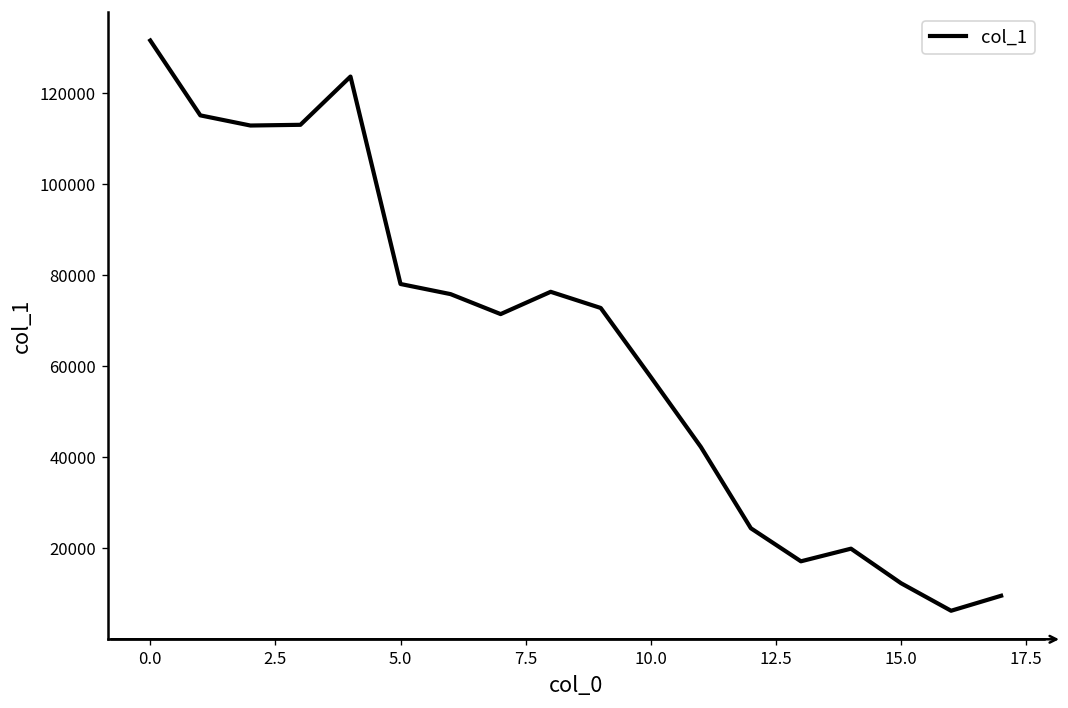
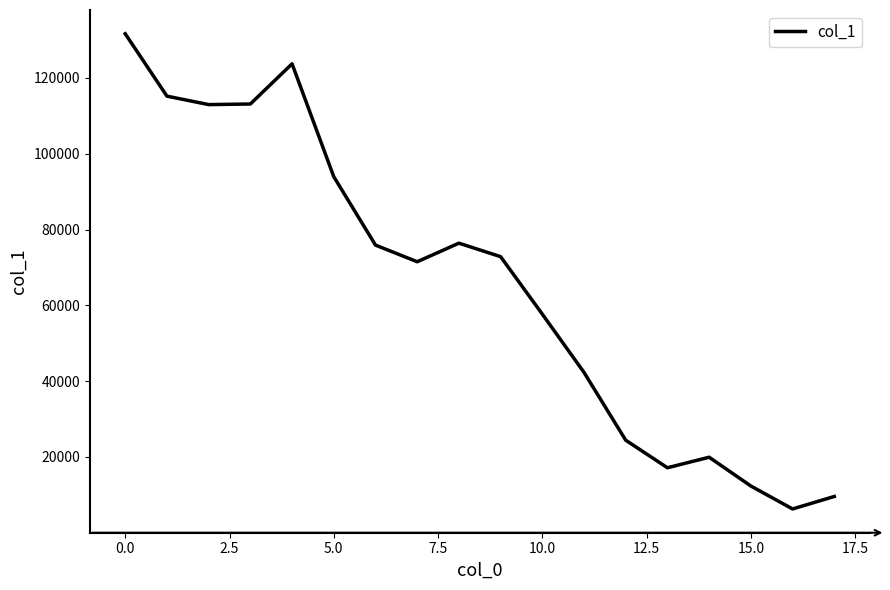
5.0: 78000 -> 94000
